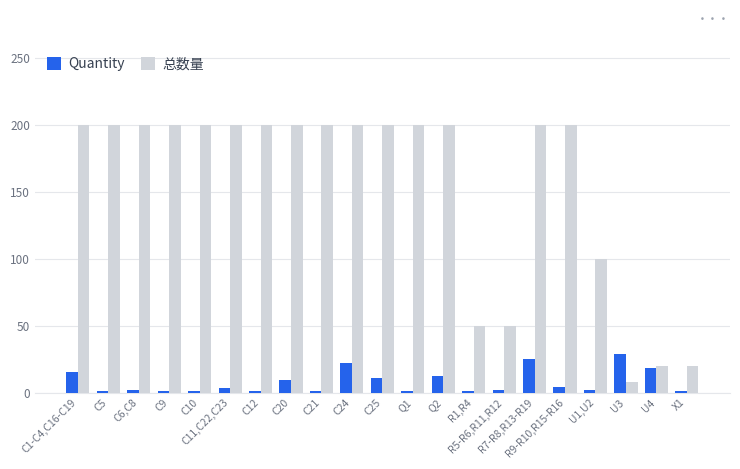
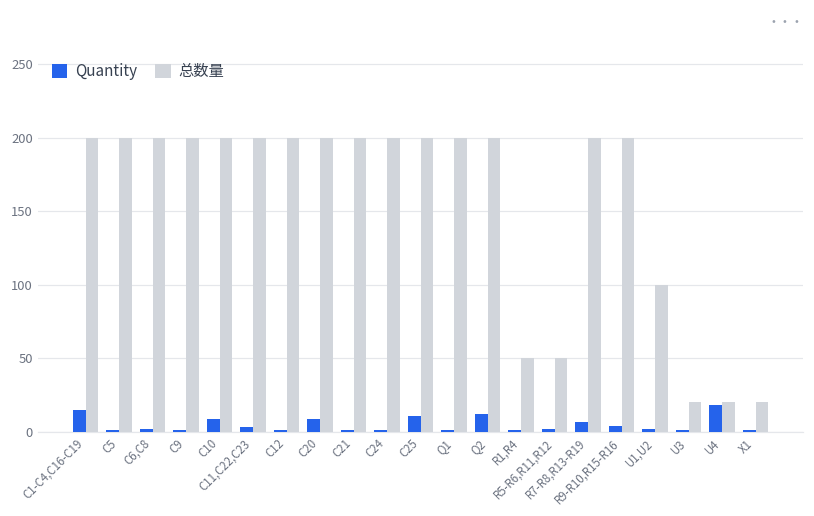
Quantity, C10: 1 -> 9
Quantity, C24: 22 -> 1
Quantity, R7-R8,R13-R19: 25 -> 7
Quantity, U3: 29 -> 1
总数量, U3: 8 -> 20
